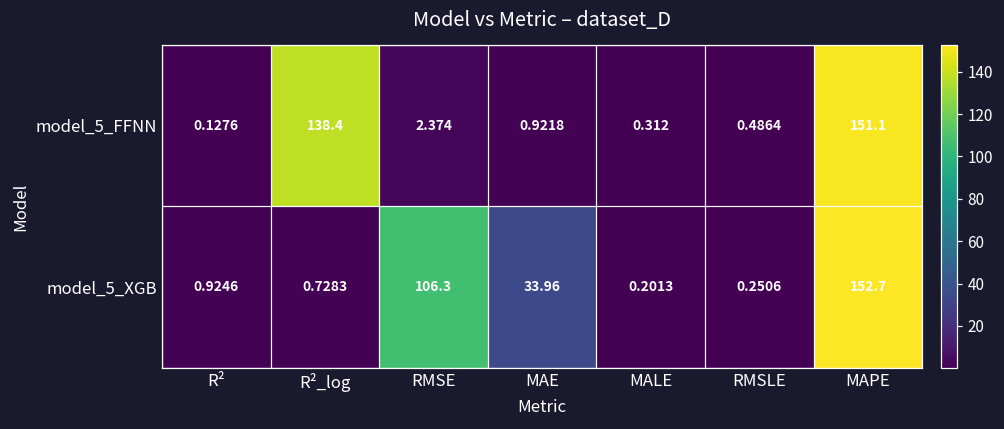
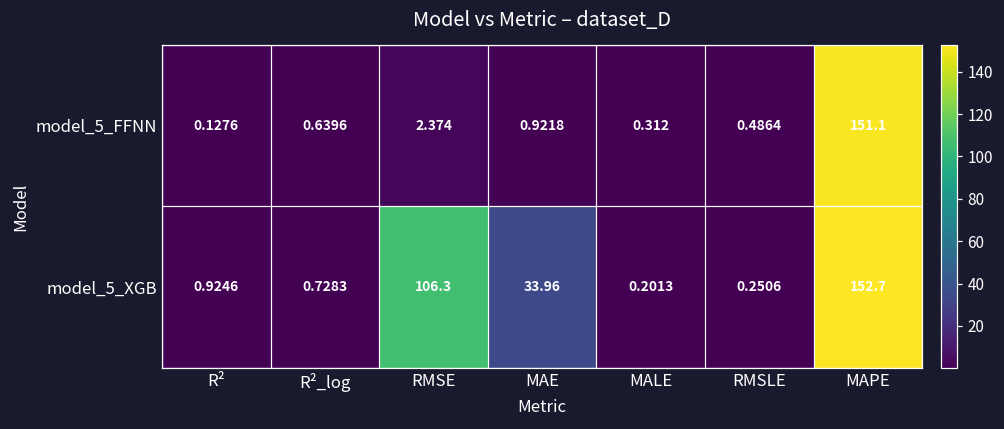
model_5_FFNN, R²_log: 138.4 -> 0.6396
